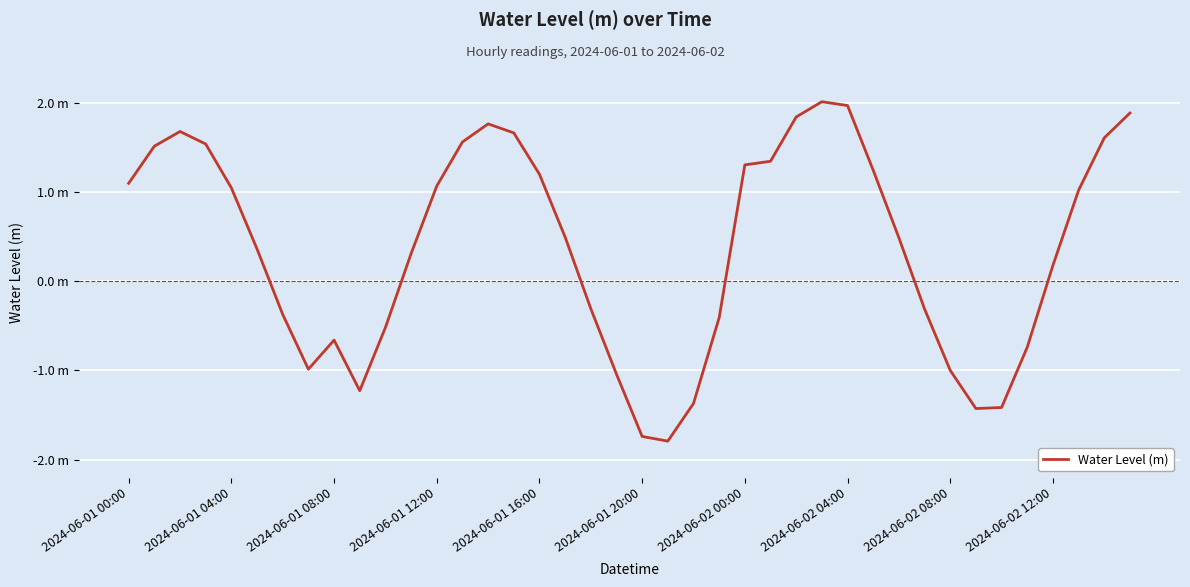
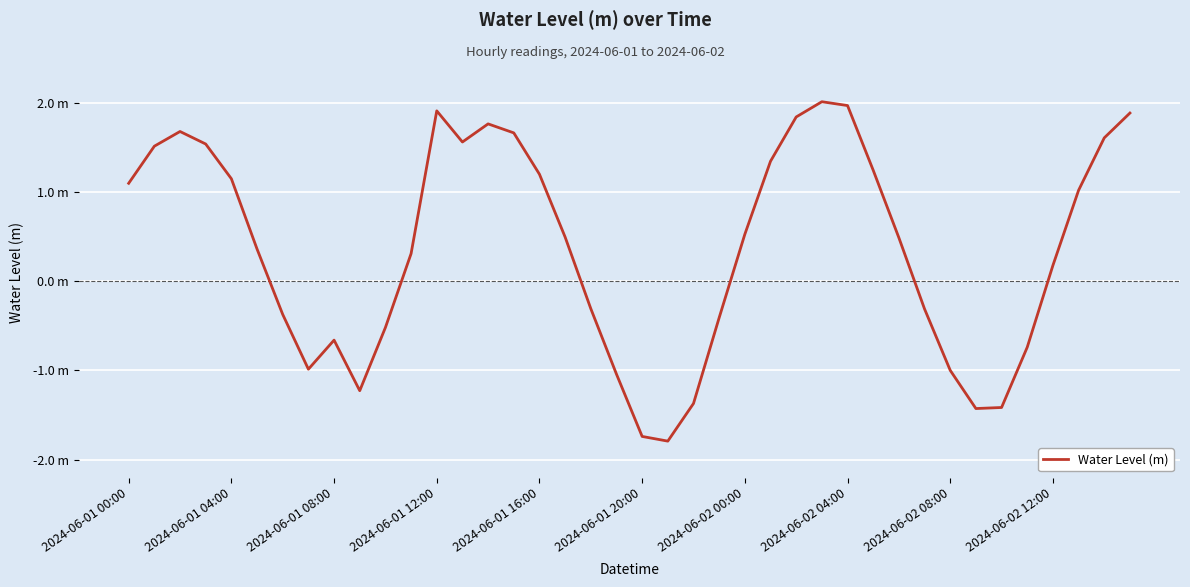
2024-06-01 04:00: 1.0 m -> 1.1 m
2024-06-01 12:00: 1.1 m -> 1.9 m
2024-06-02 00:00: 1.3 m -> 0.5 m
